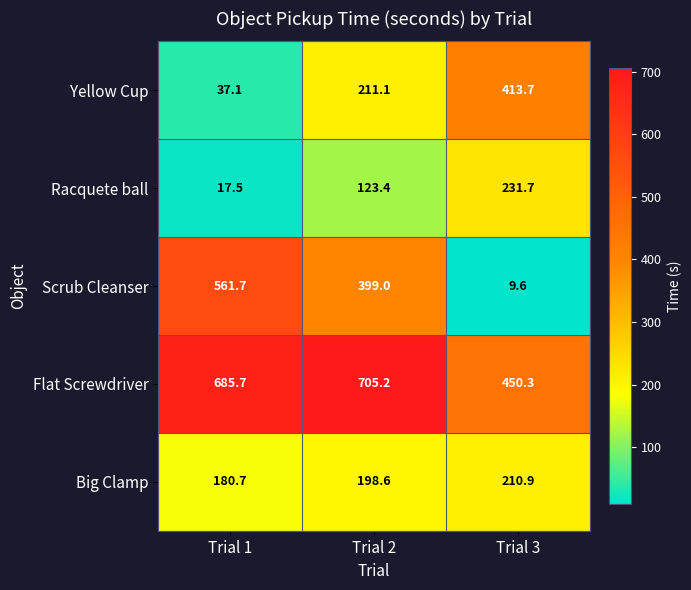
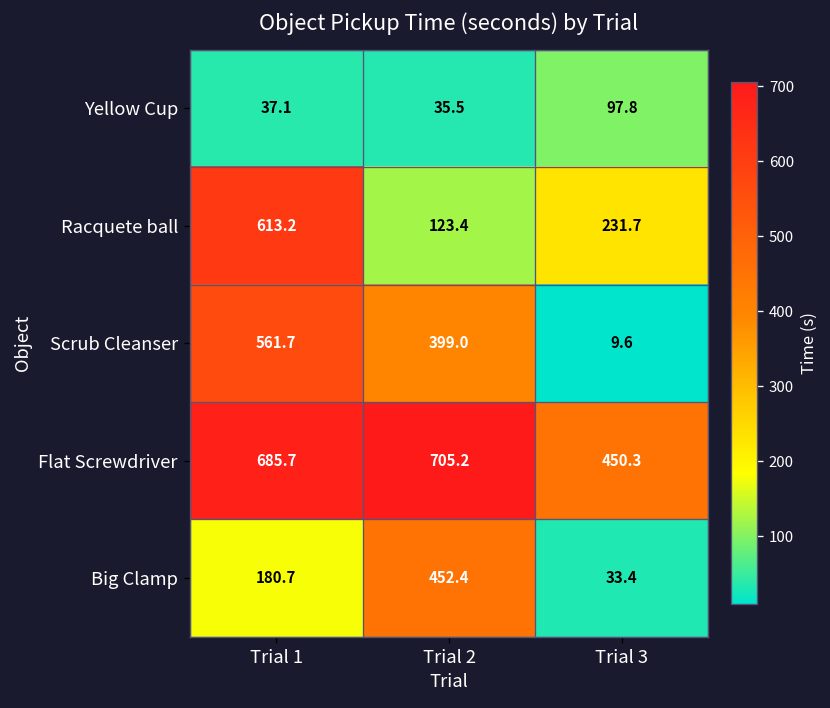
Yellow Cup, Trial 2: 211.1 -> 35.5
Yellow Cup, Trial 3: 413.7 -> 97.8
Racquete ball, Trial 1: 17.5 -> 613.2
Big Clamp, Trial 2: 198.6 -> 452.4
Big Clamp, Trial 3: 210.9 -> 33.4
